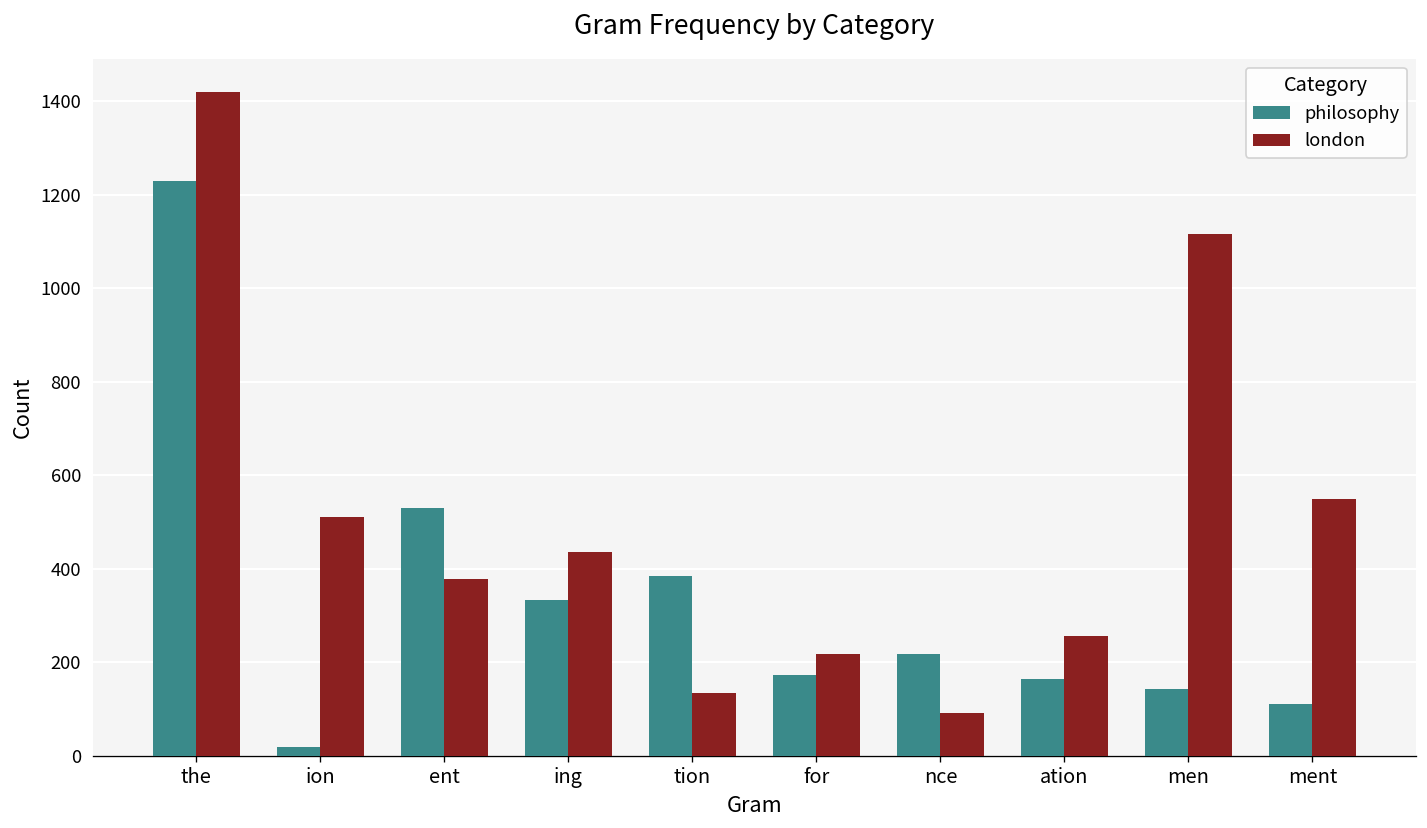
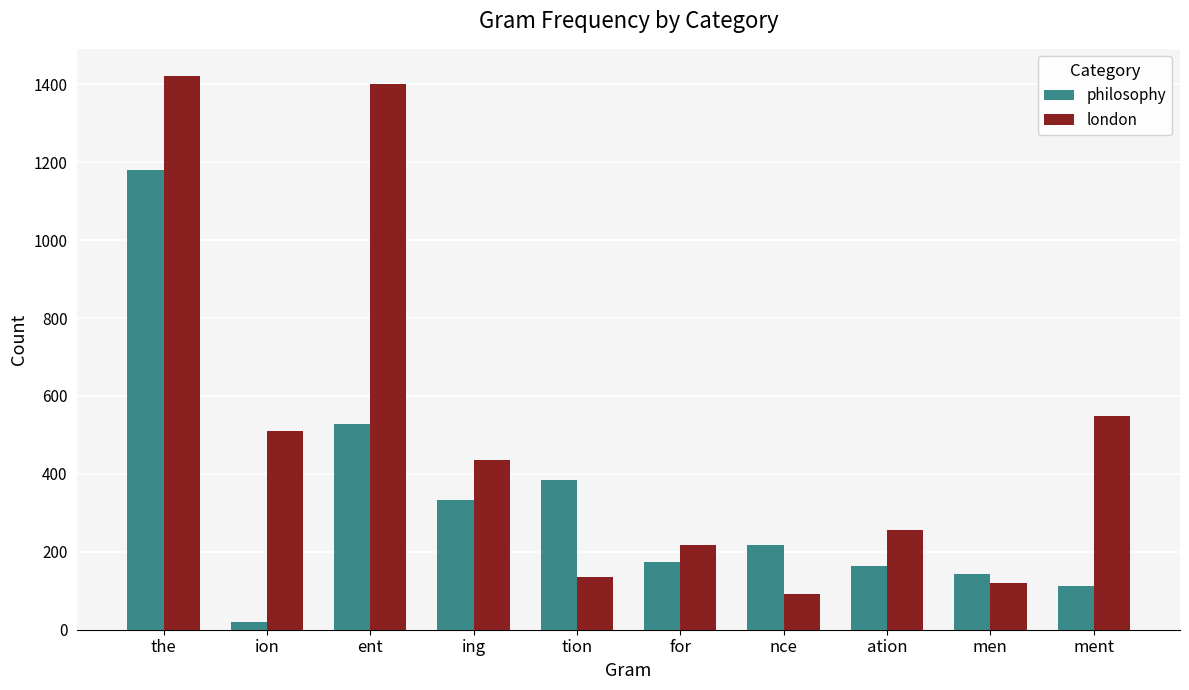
philosophy, the: 1230 -> 1180
london, ent: 380 -> 1400
london, men: 1120 -> 120
